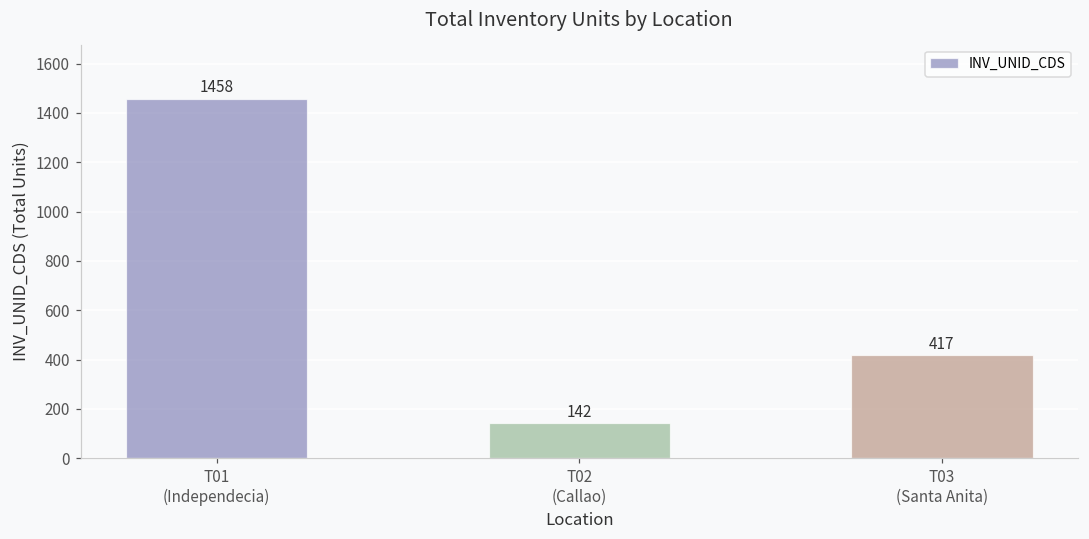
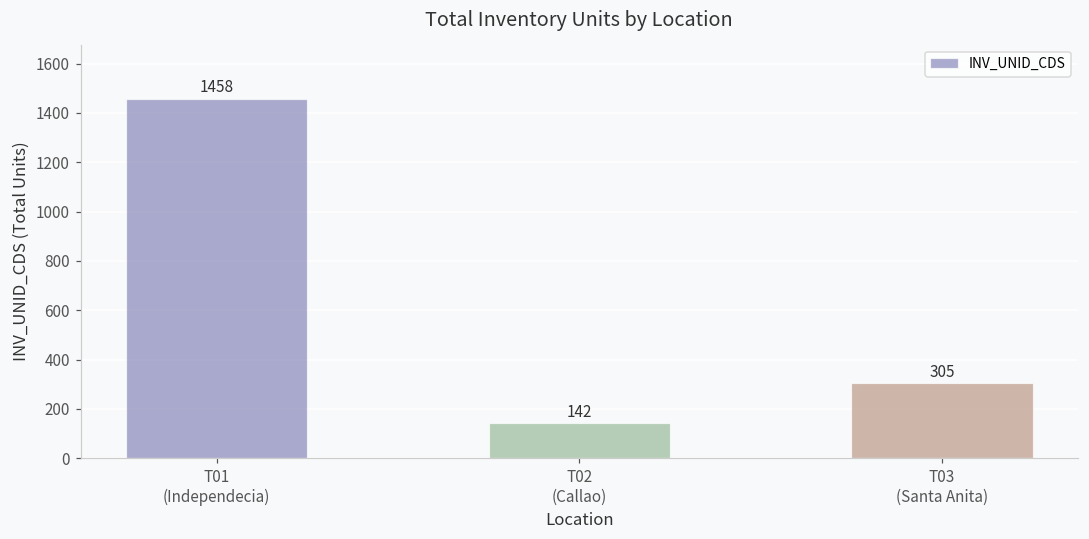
T03 (Santa Anita): 417 -> 305
